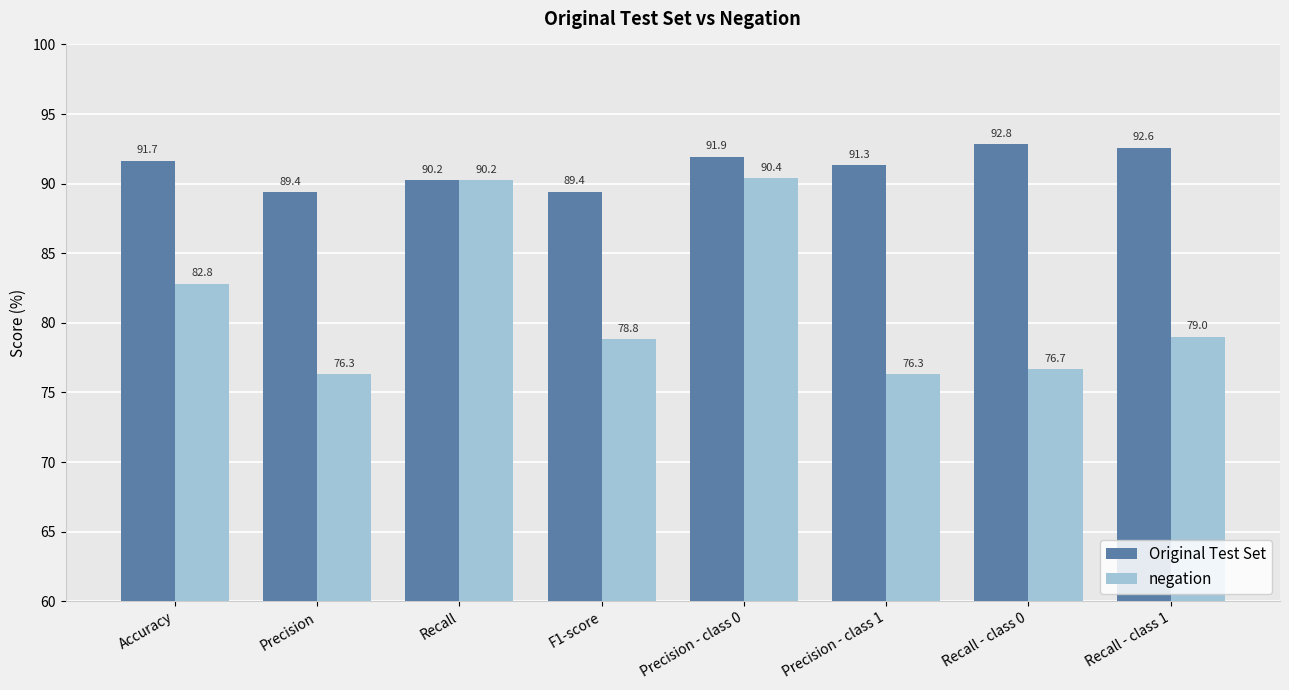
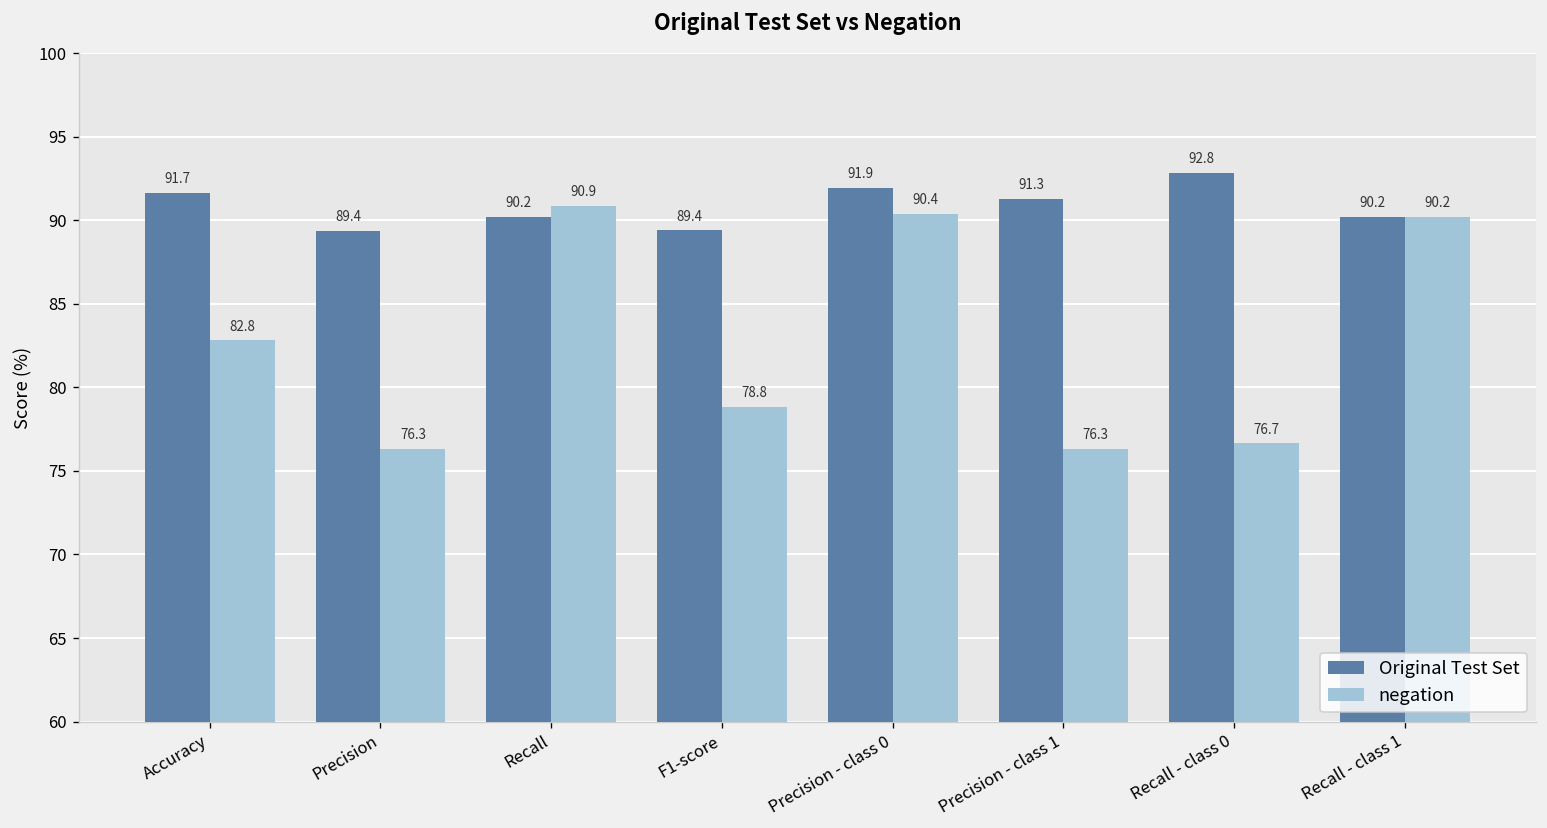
negation, Recall: 90.2 -> 90.9
Original Test Set, Recall - class 1: 92.6 -> 90.2
negation, Recall - class 1: 79.0 -> 90.2
